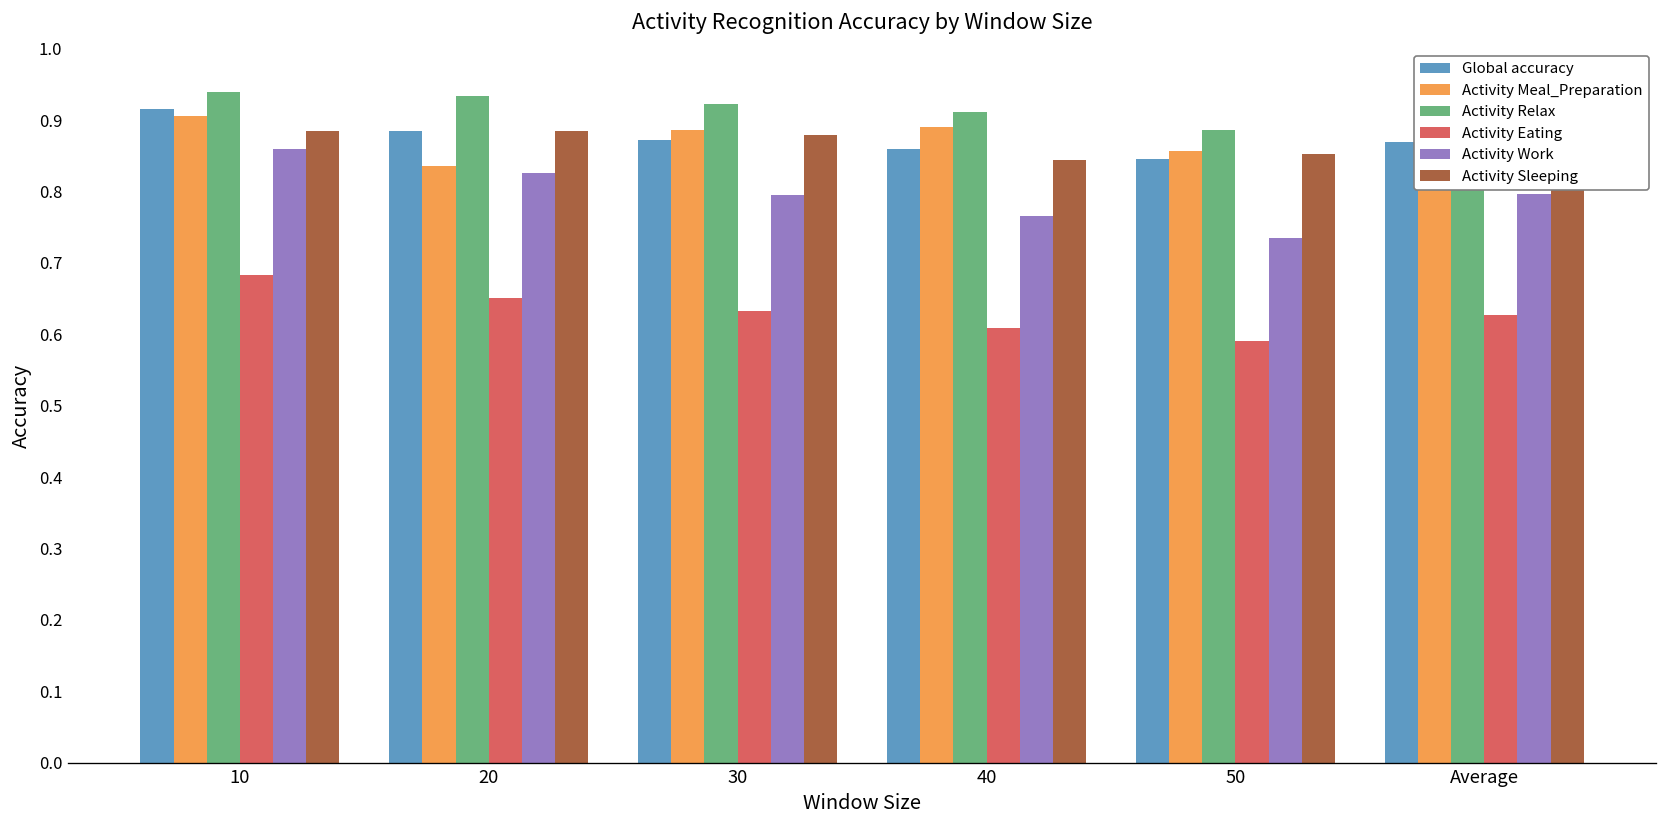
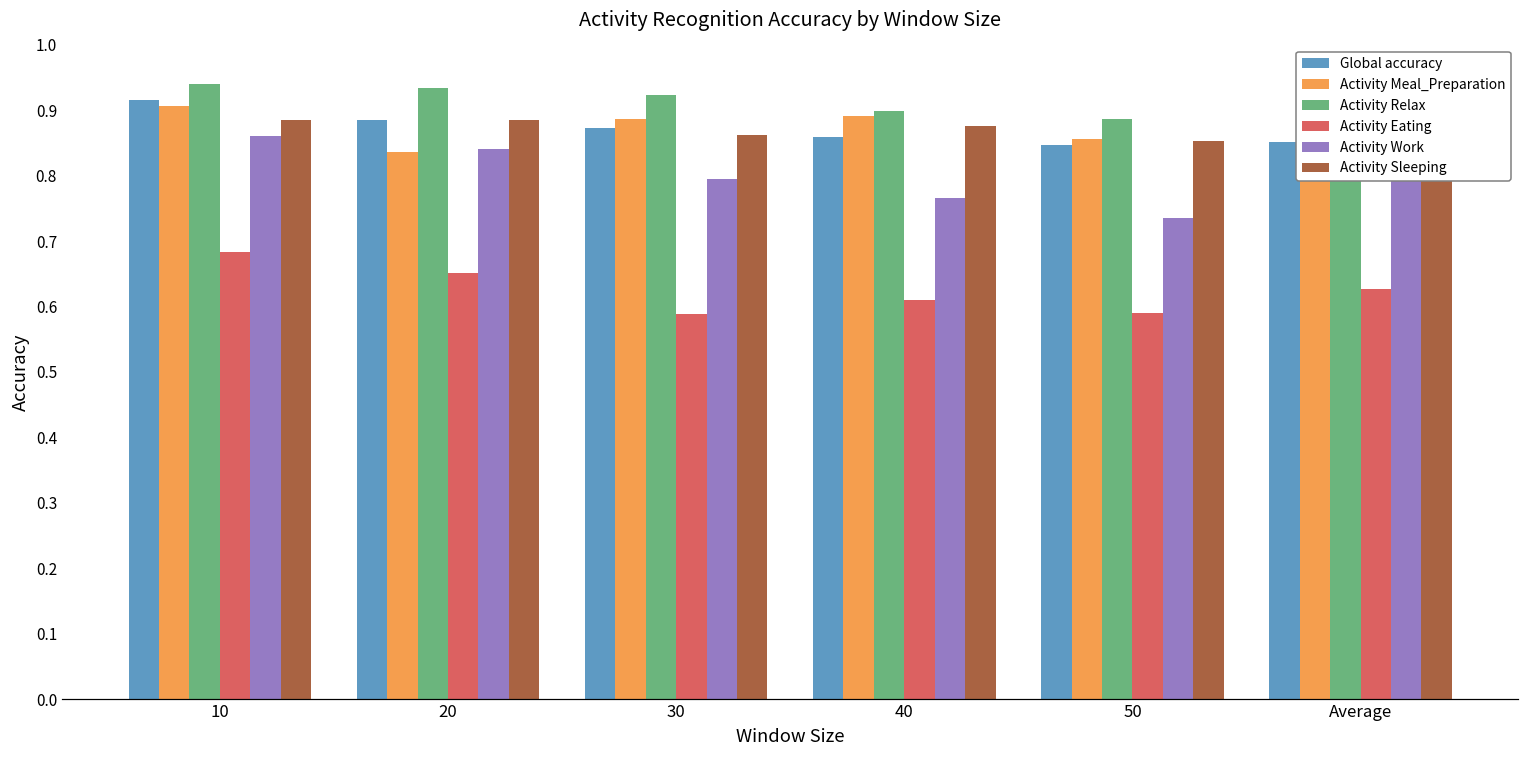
Activity Work, 20: 0.83 -> 0.84
Activity Eating, 30: 0.63 -> 0.59
Activity Sleeping, 30: 0.88 -> 0.86
Activity Relax, 40: 0.91 -> 0.90
Activity Sleeping, 40: 0.84 -> 0.88
Global accuracy, Average: 0.87 -> 0.85
